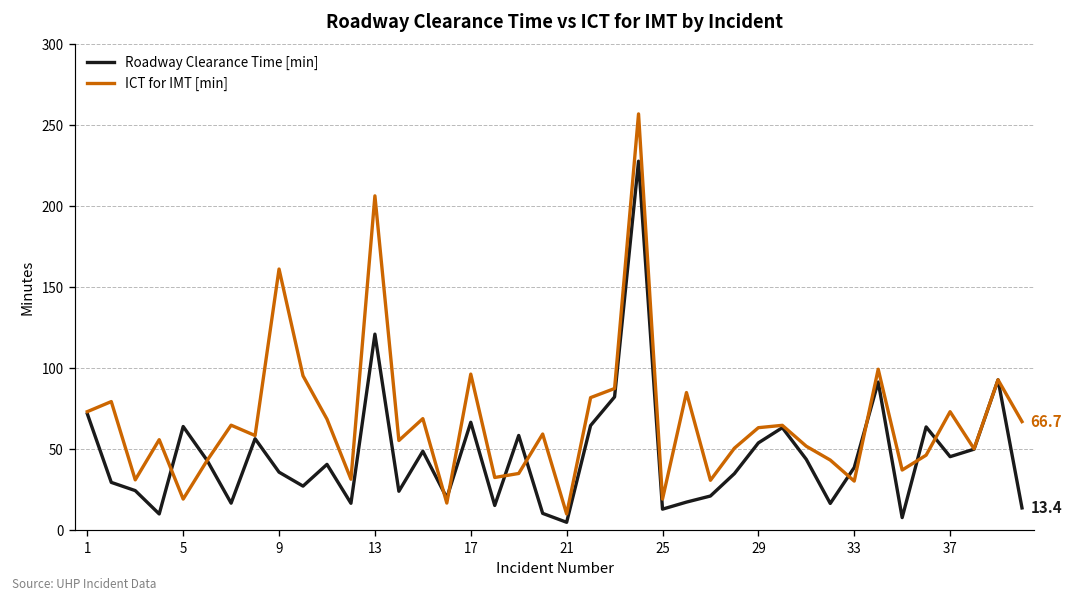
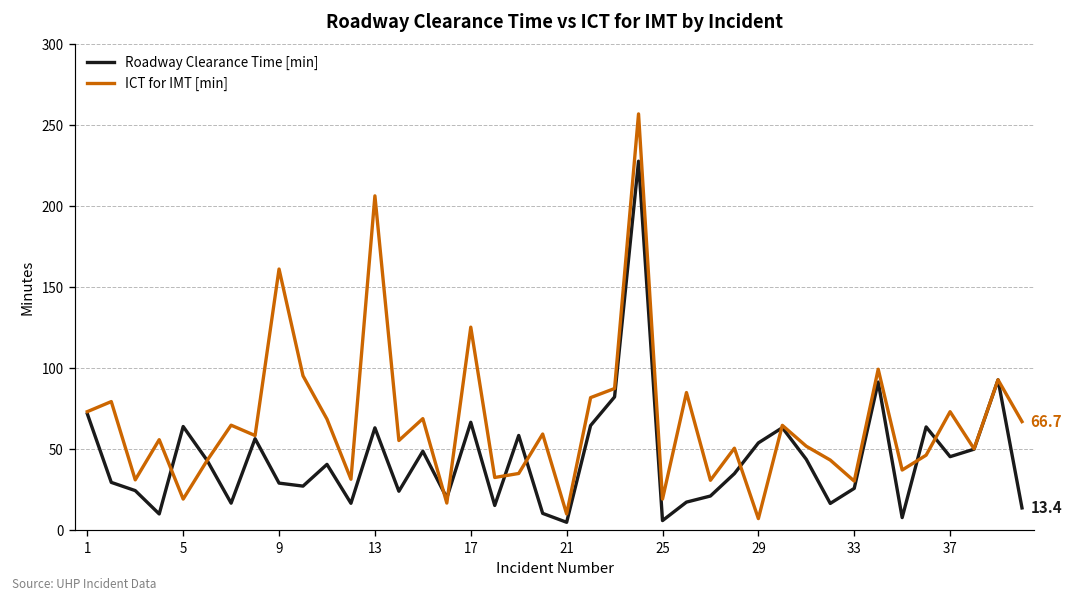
Roadway Clearance Time [min], 9: 36 -> 29
Roadway Clearance Time [min], 13: 121 -> 63
ICT for IMT [min], 17: 96 -> 125
Roadway Clearance Time [min], 25: 13 -> 6
ICT for IMT [min], 29: 63 -> 7
Roadway Clearance Time [min], 33: 38 -> 26
